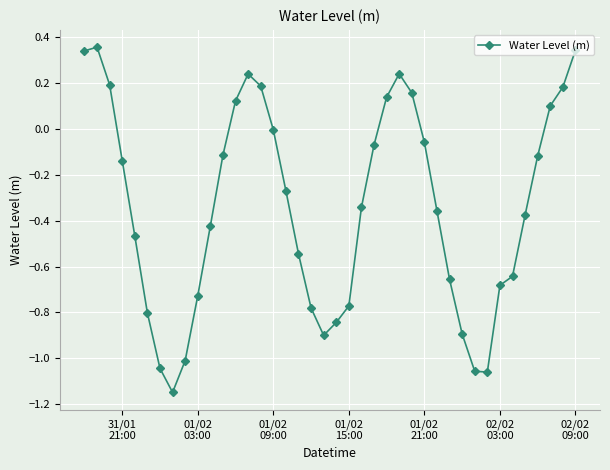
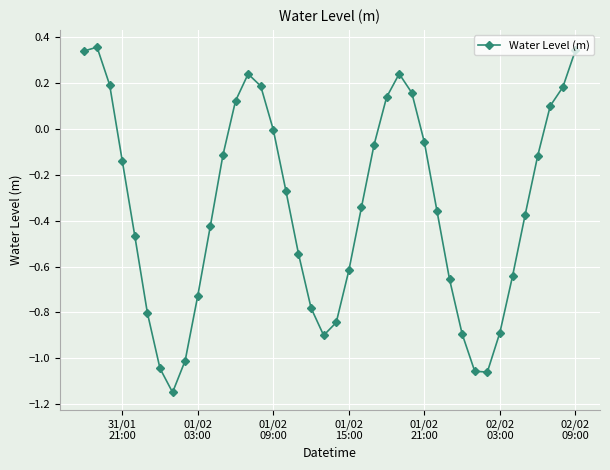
01/02 15:00: -0.77 -> -0.62
02/02 03:00: -0.68 -> -0.89
